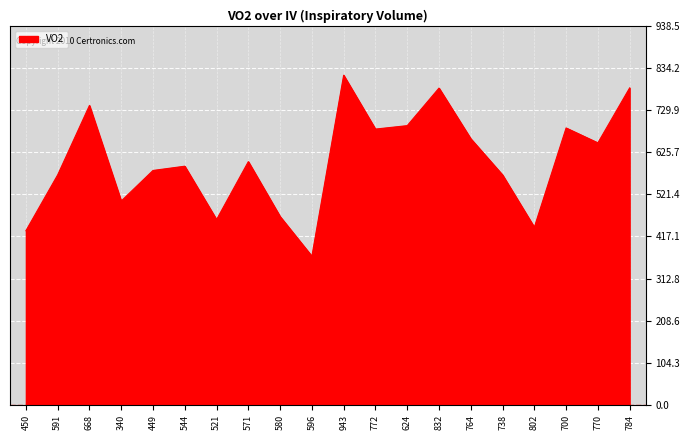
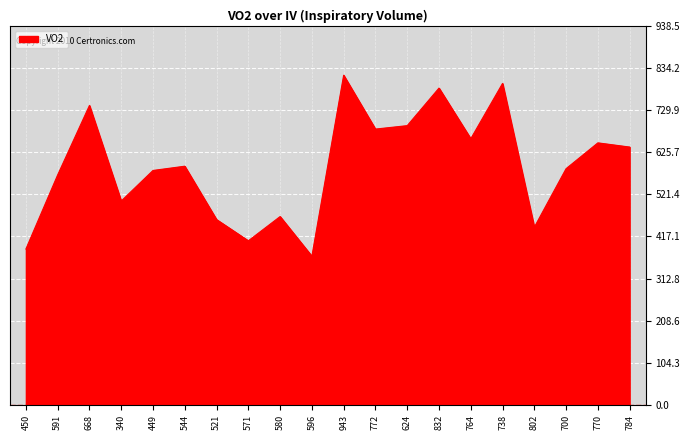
450: 430 -> 390
571: 600 -> 410
738: 570 -> 800
700: 690 -> 580
784: 780 -> 640
